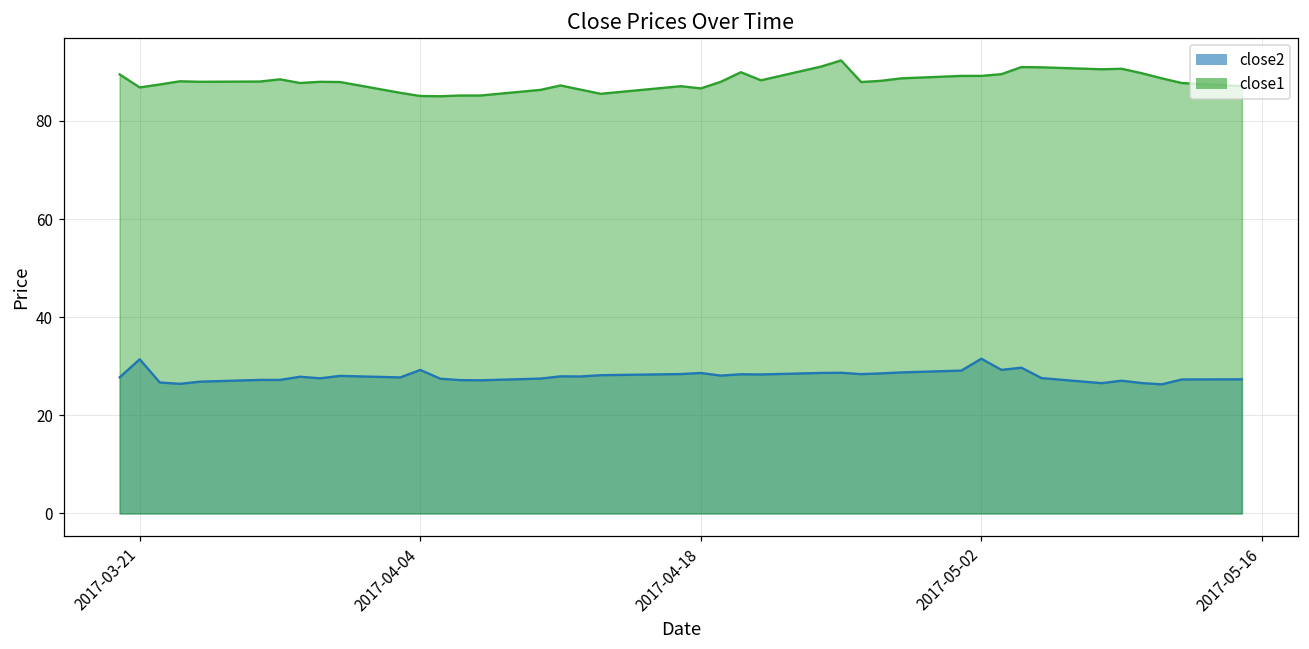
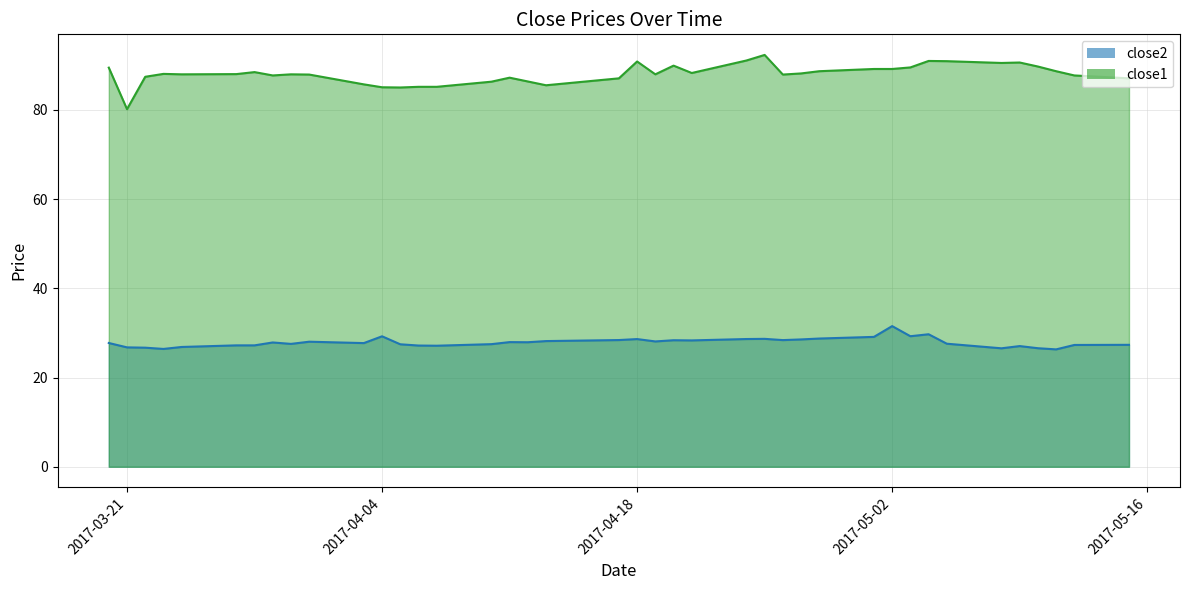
close2, 2017-03-21: 31 -> 27
close1, 2017-03-21: 87 -> 80
close1, 2017-04-18: 87 -> 91
